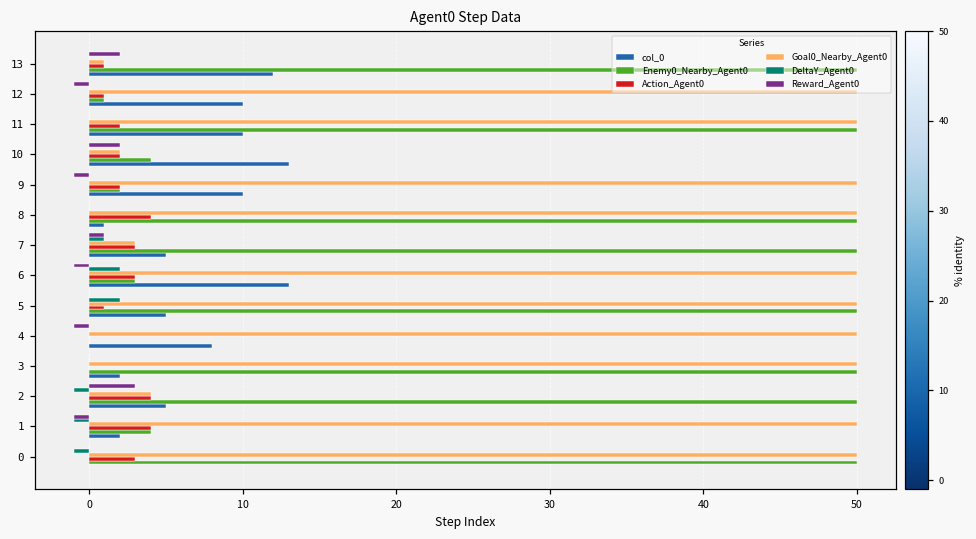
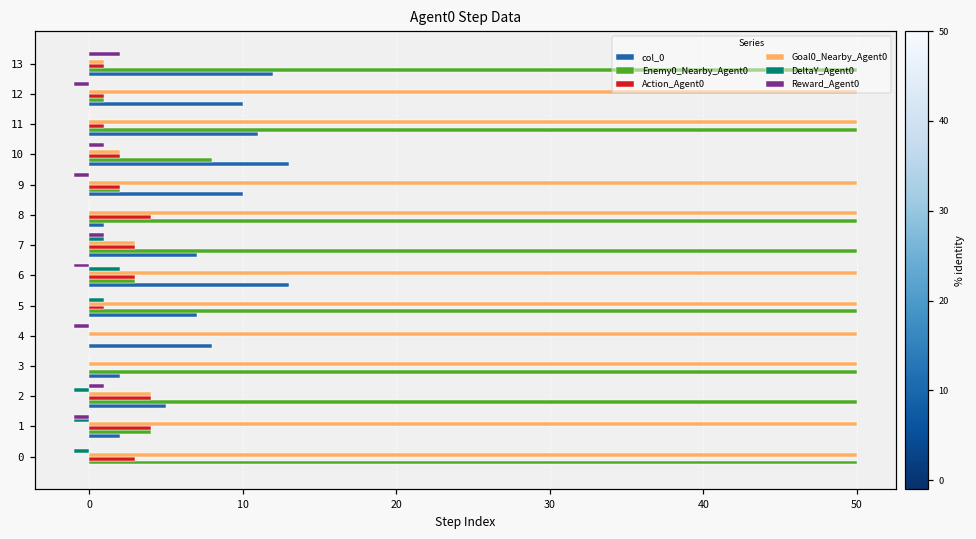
Action_Agent0, 11: 2 -> 1
col_0, 11: 10 -> 11
Reward_Agent0, 10: 2 -> 1
Enemy0_Nearby_Agent0, 10: 4 -> 8
col_0, 7: 5 -> 7
DeltaY_Agent0, 5: 2 -> 1
col_0, 5: 5 -> 7
Reward_Agent0, 2: 3 -> 1
